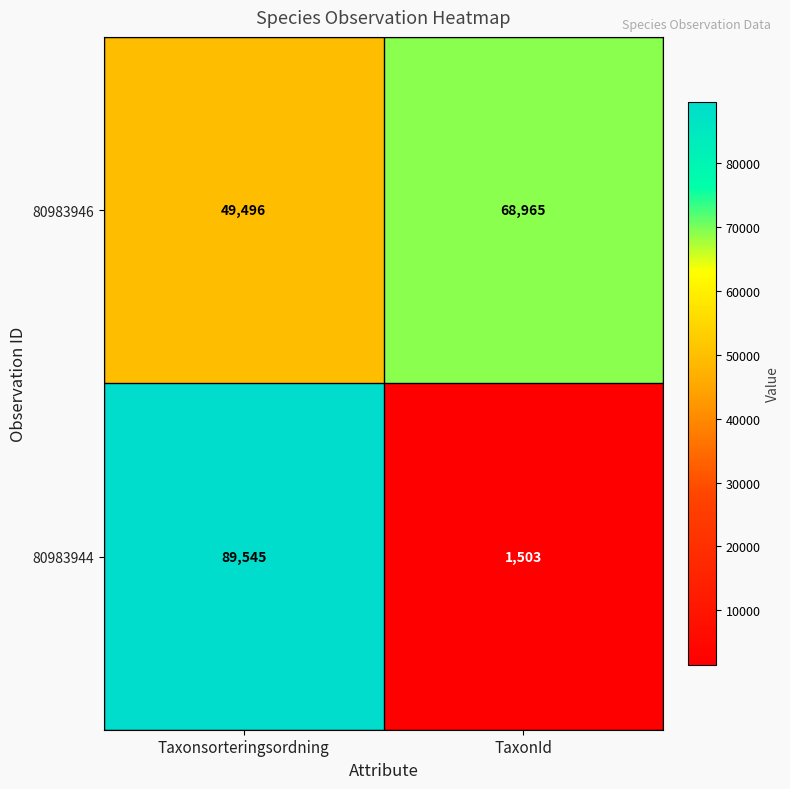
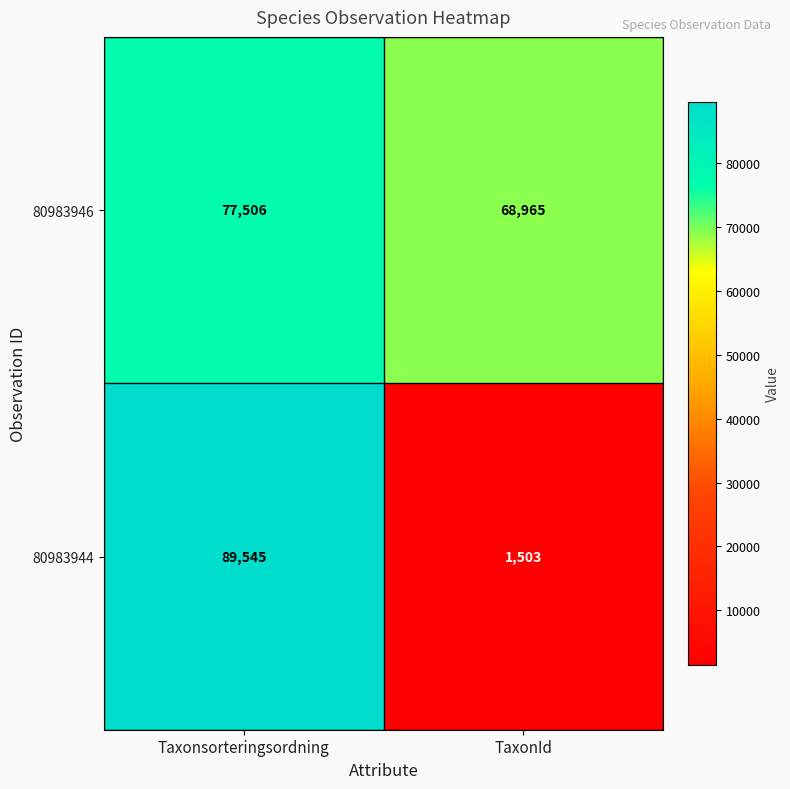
80983946, Taxonsorteringsordning: 49,496 -> 77,506
